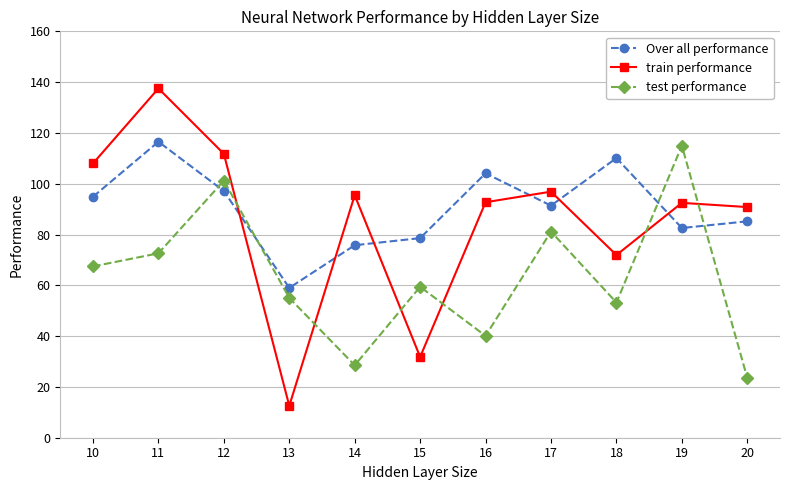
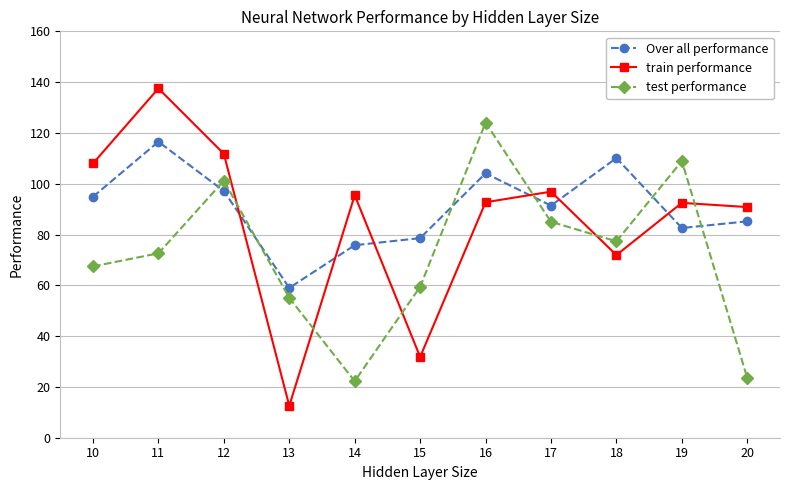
test performance, 14: 29 -> 22
test performance, 16: 40 -> 124
test performance, 17: 81 -> 85
test performance, 18: 53 -> 77
test performance, 19: 115 -> 109
